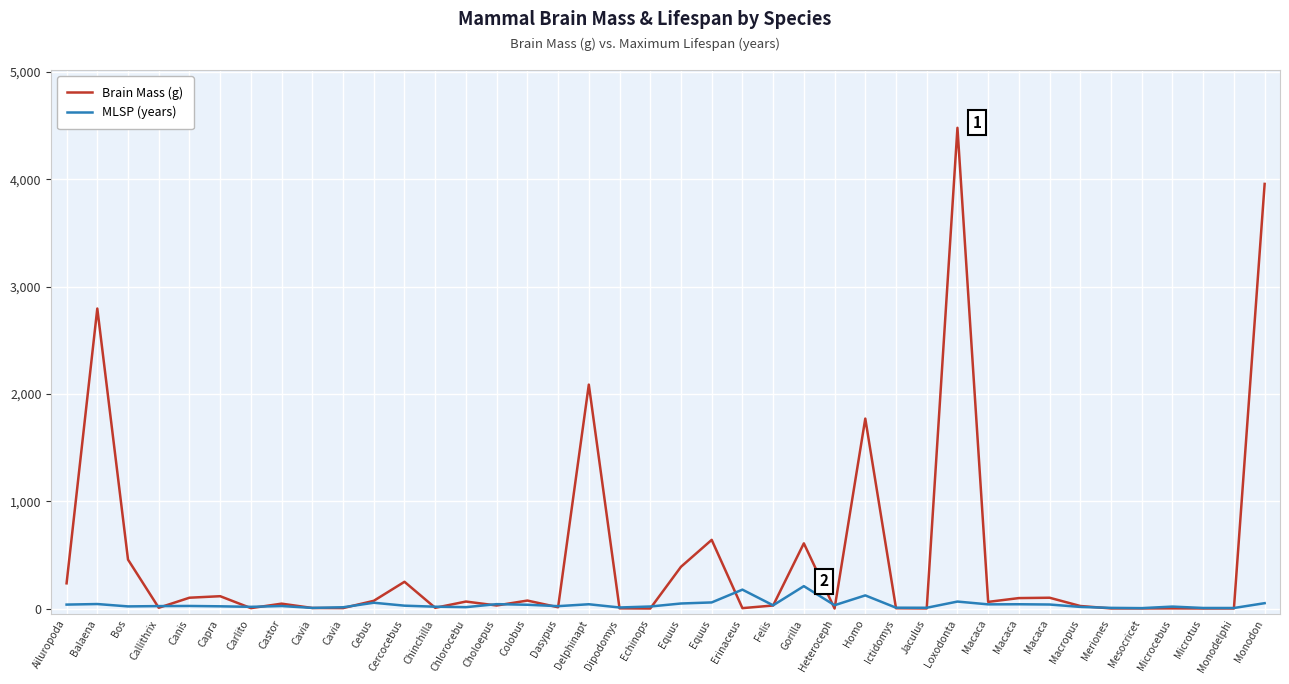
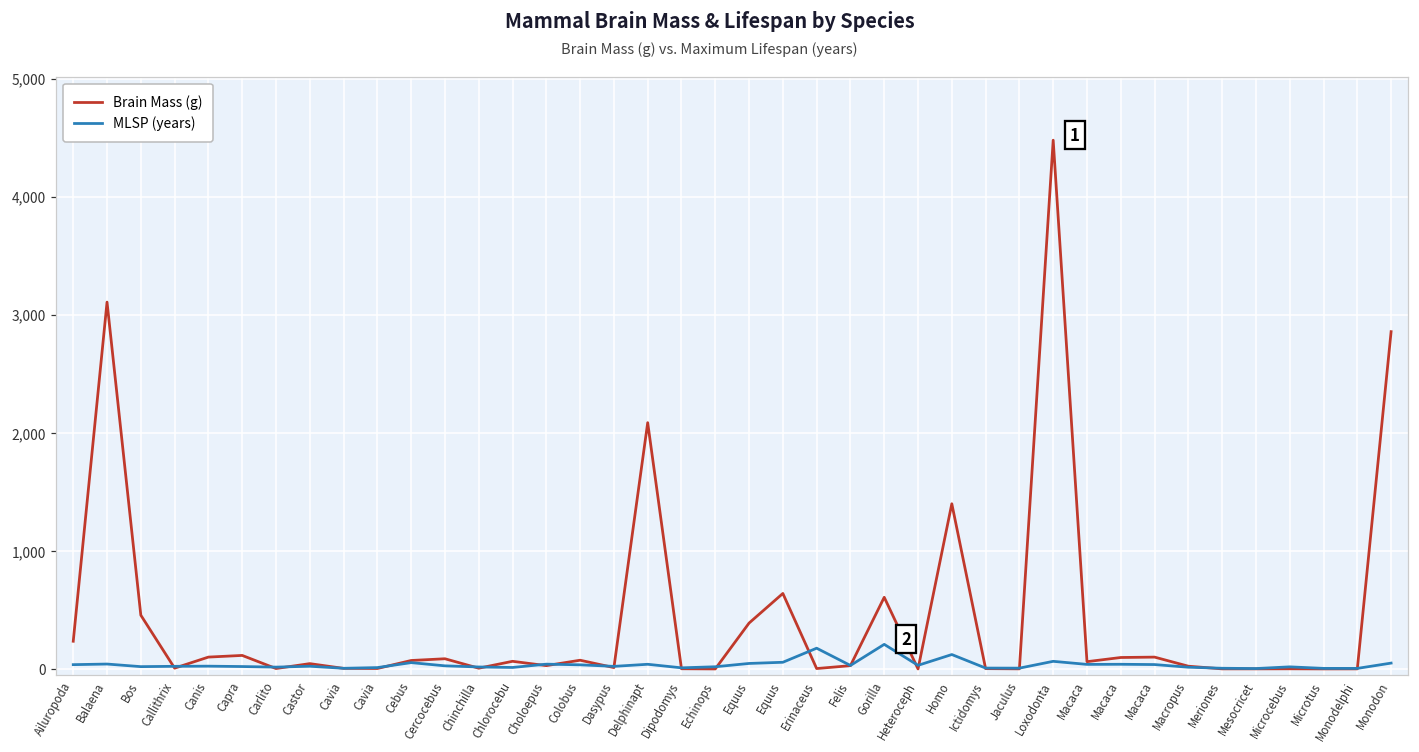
Brain Mass (g), Balaena: 2,800 -> 3,110
Brain Mass (g), Cercocebus: 250 -> 90
Brain Mass (g), Homo: 1,770 -> 1,400
Brain Mass (g), Monodon: 3,960 -> 2,860
